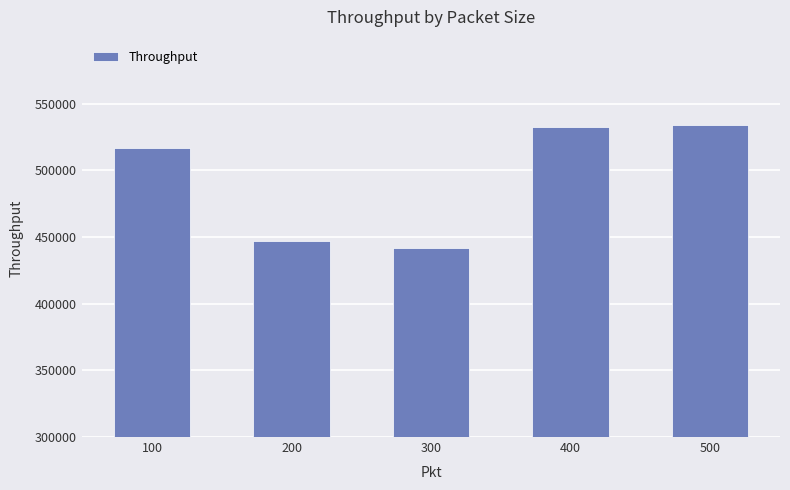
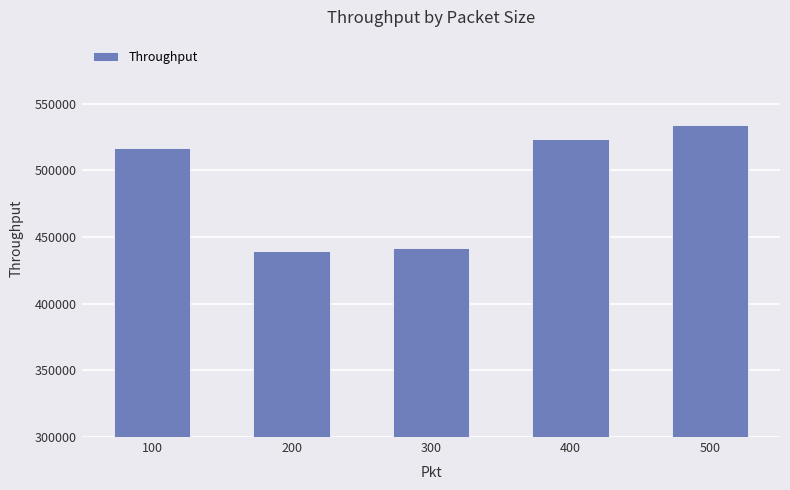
200: 447000 -> 440000
400: 532000 -> 523000
